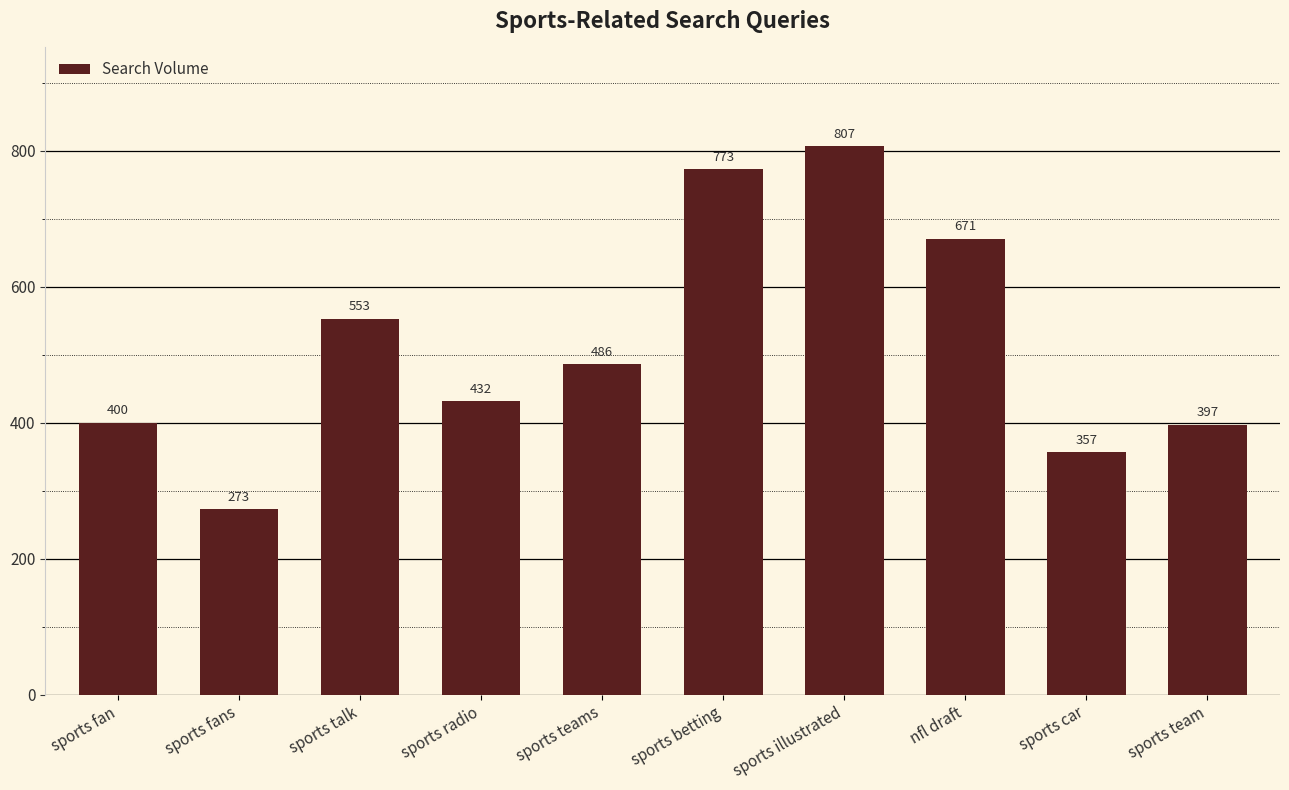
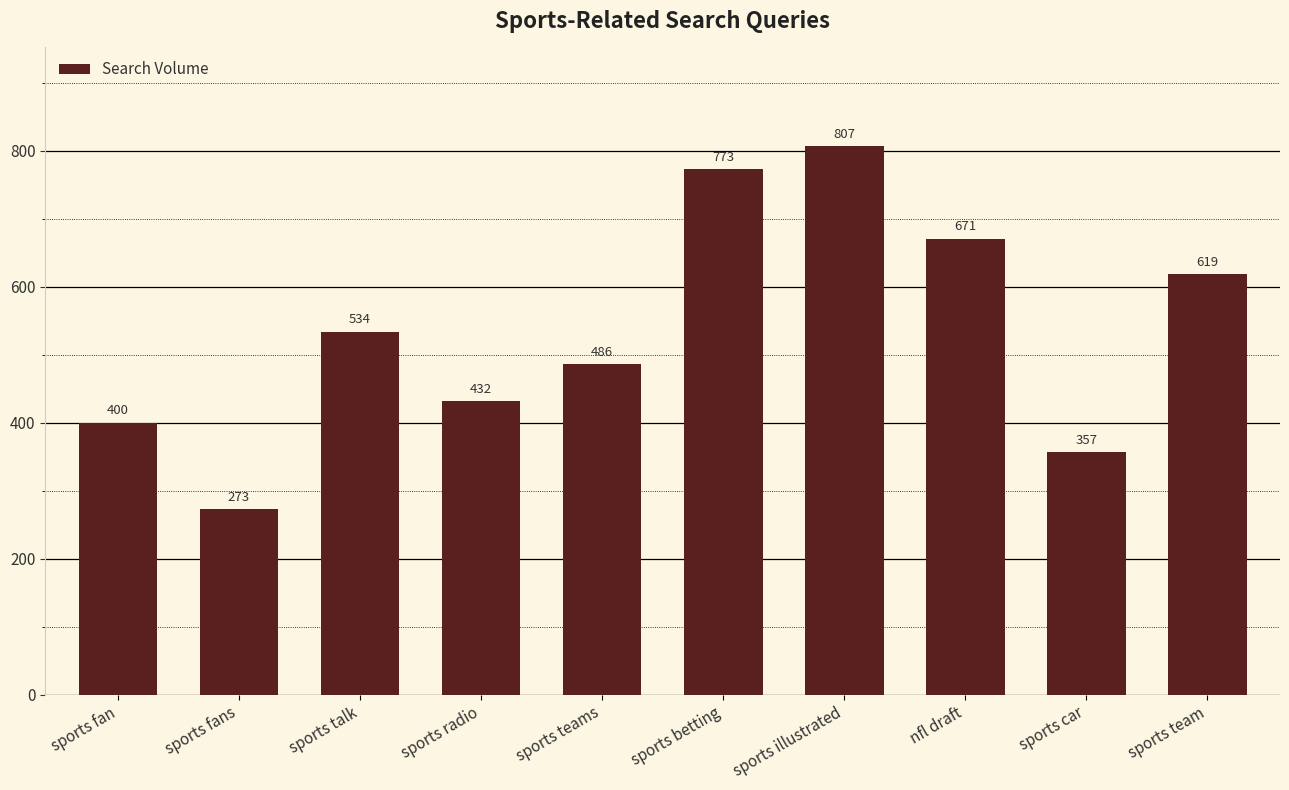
sports talk: 553 -> 534
sports team: 397 -> 619
